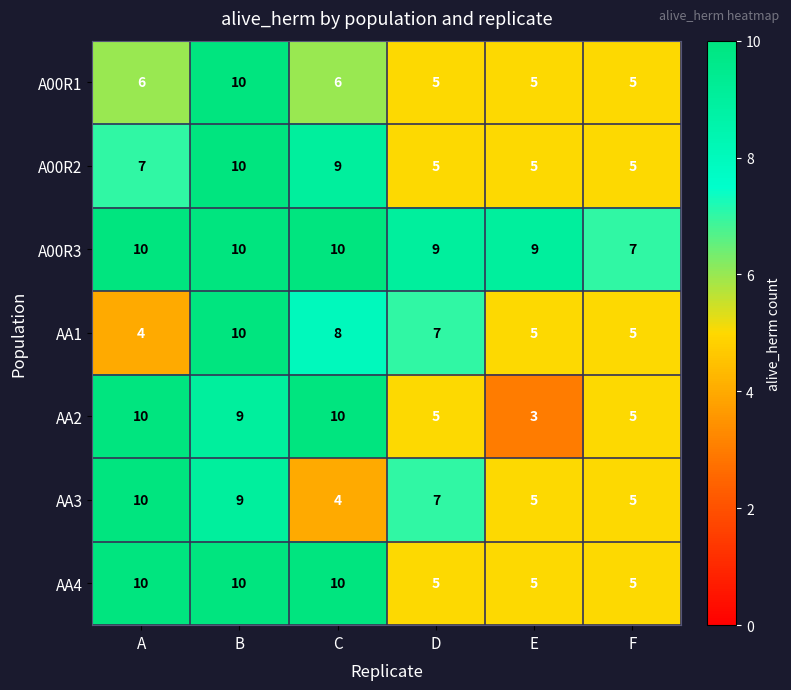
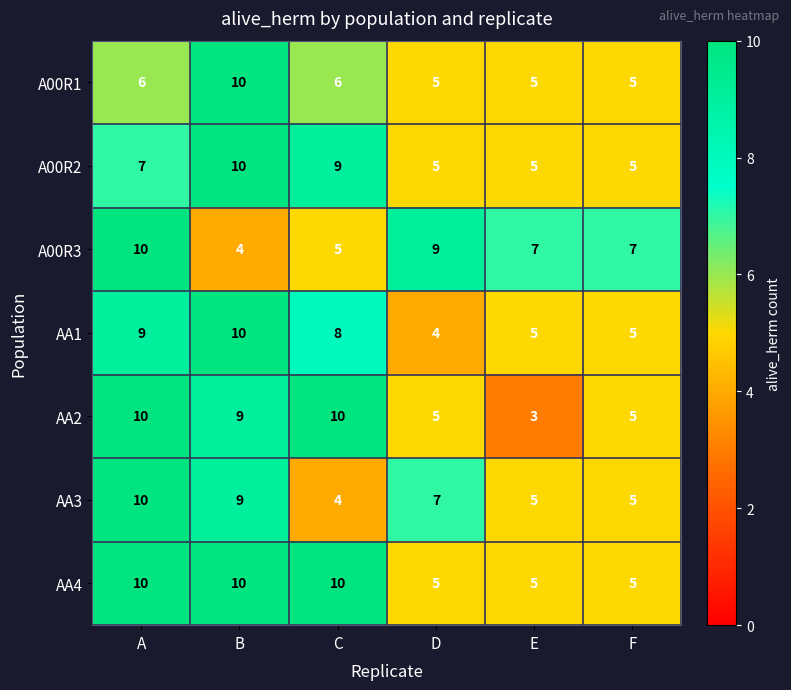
A00R3, B: 10 -> 4
A00R3, C: 10 -> 5
A00R3, E: 9 -> 7
AA1, A: 4 -> 9
AA1, D: 7 -> 4
